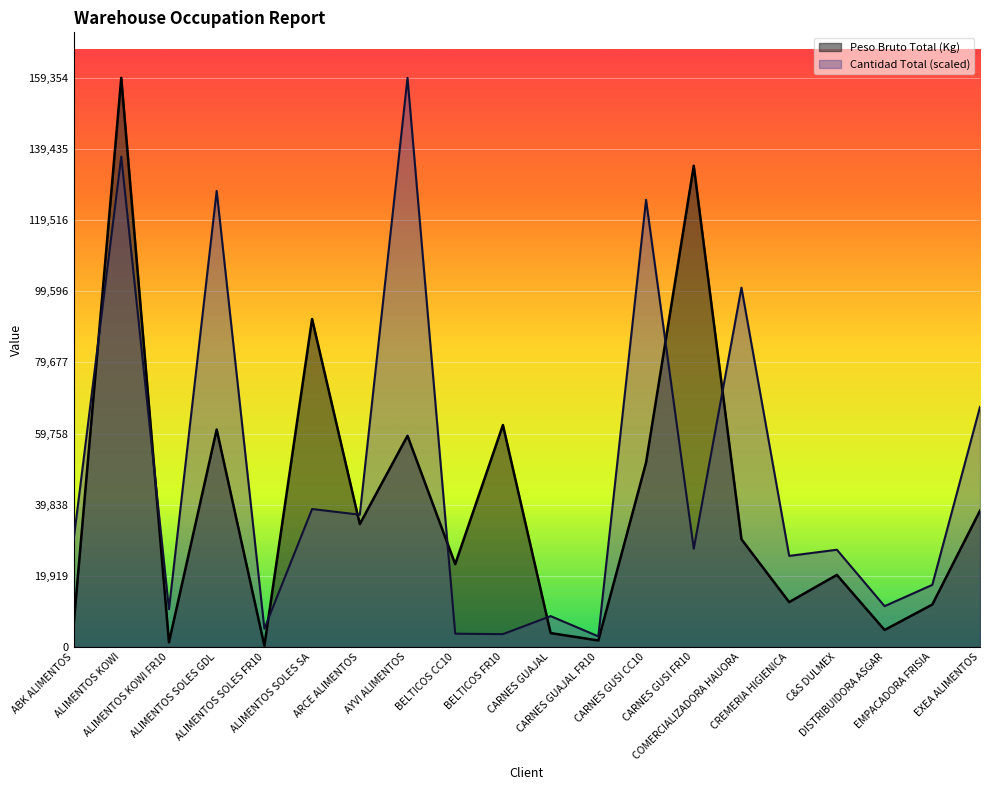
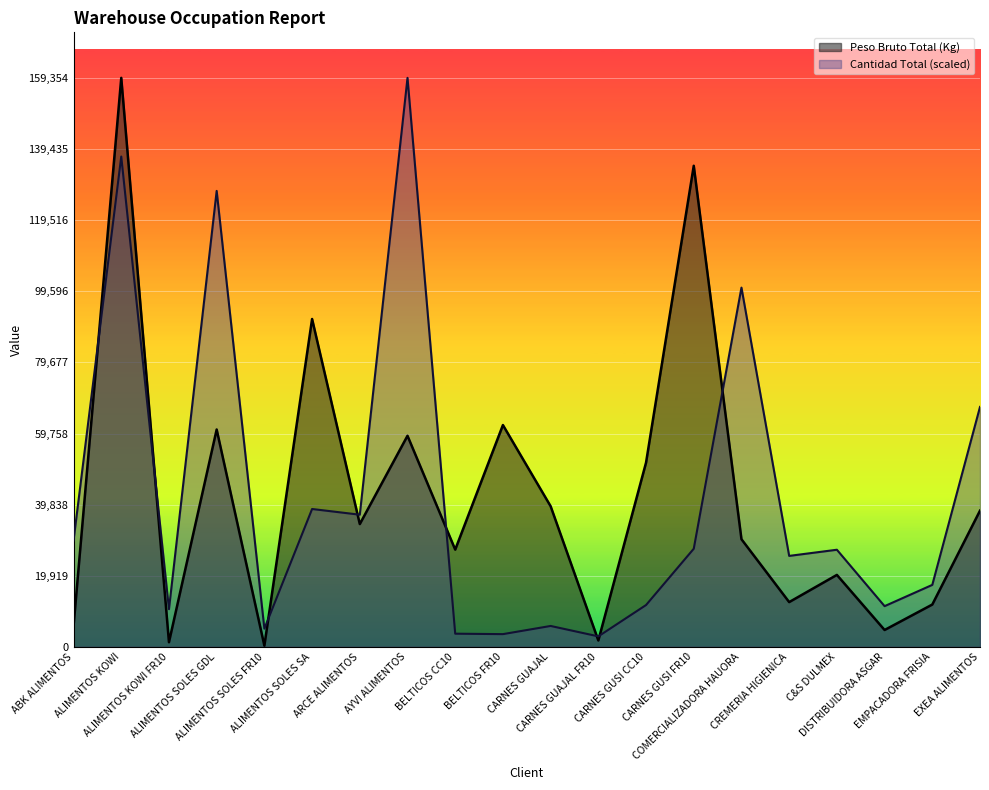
Peso Bruto Total (Kg), BELTICOS CC10: 23,000 -> 27,000
Peso Bruto Total (Kg), CARNES GUAJAL: 4,000 -> 39,000
Cantidad Total (scaled), CARNES GUAJAL: 9,000 -> 6,000
Cantidad Total (scaled), CARNES GUSI CC10: 125,000 -> 12,000
